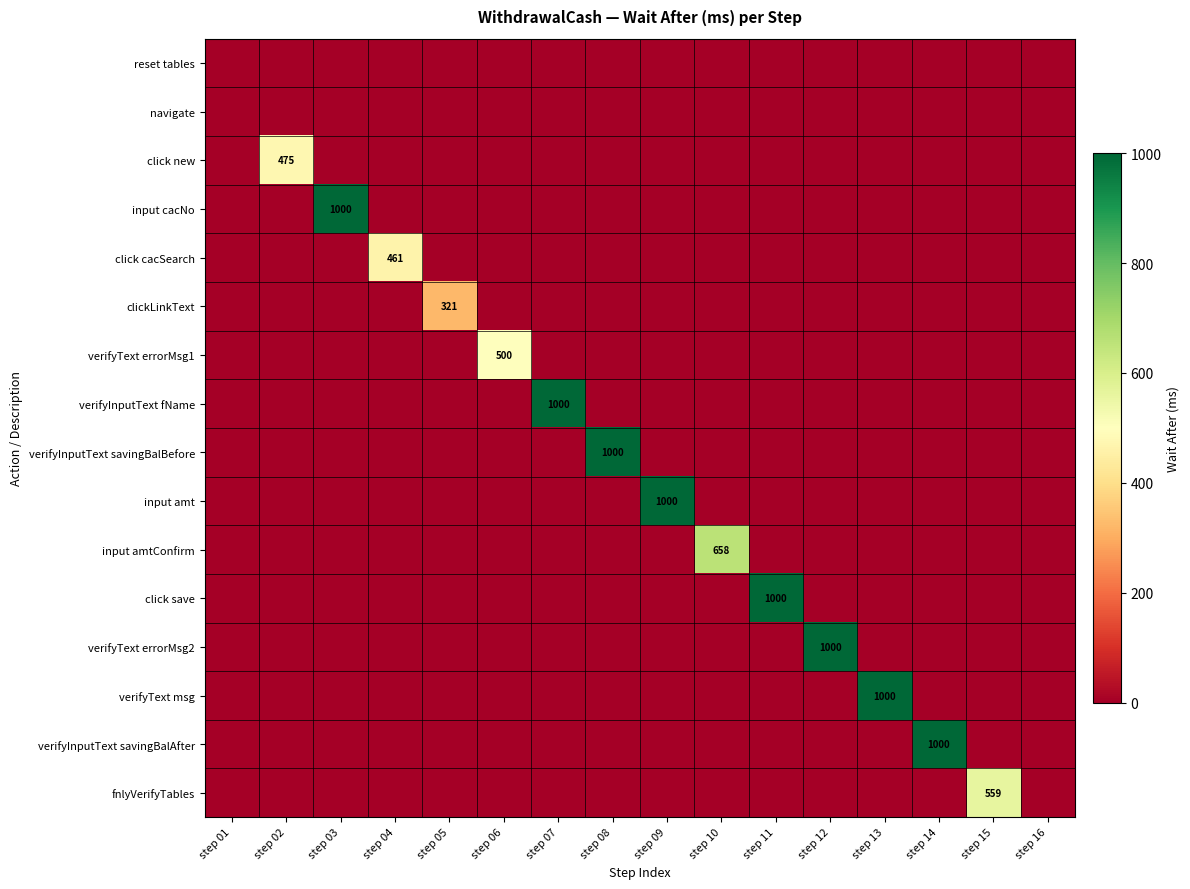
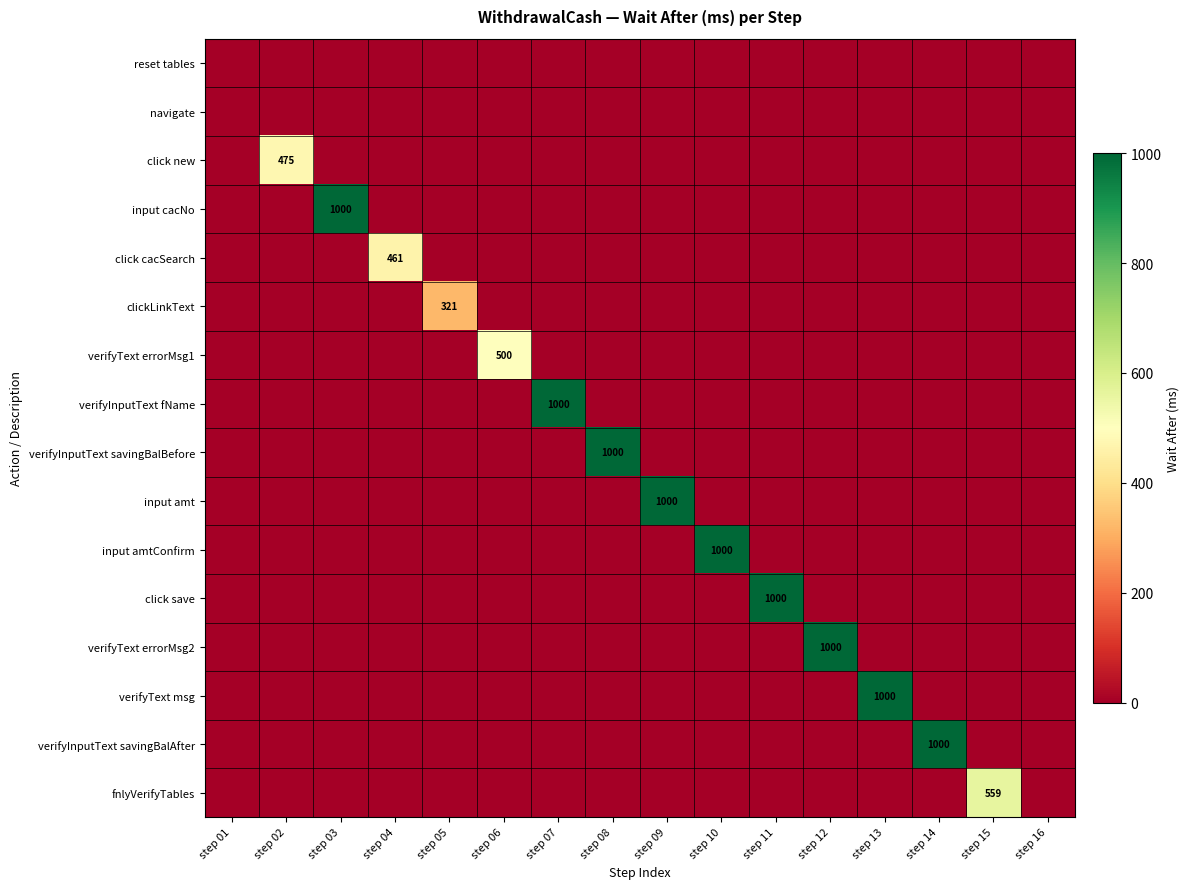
input amtConfirm, step 10: 658 -> 1000
